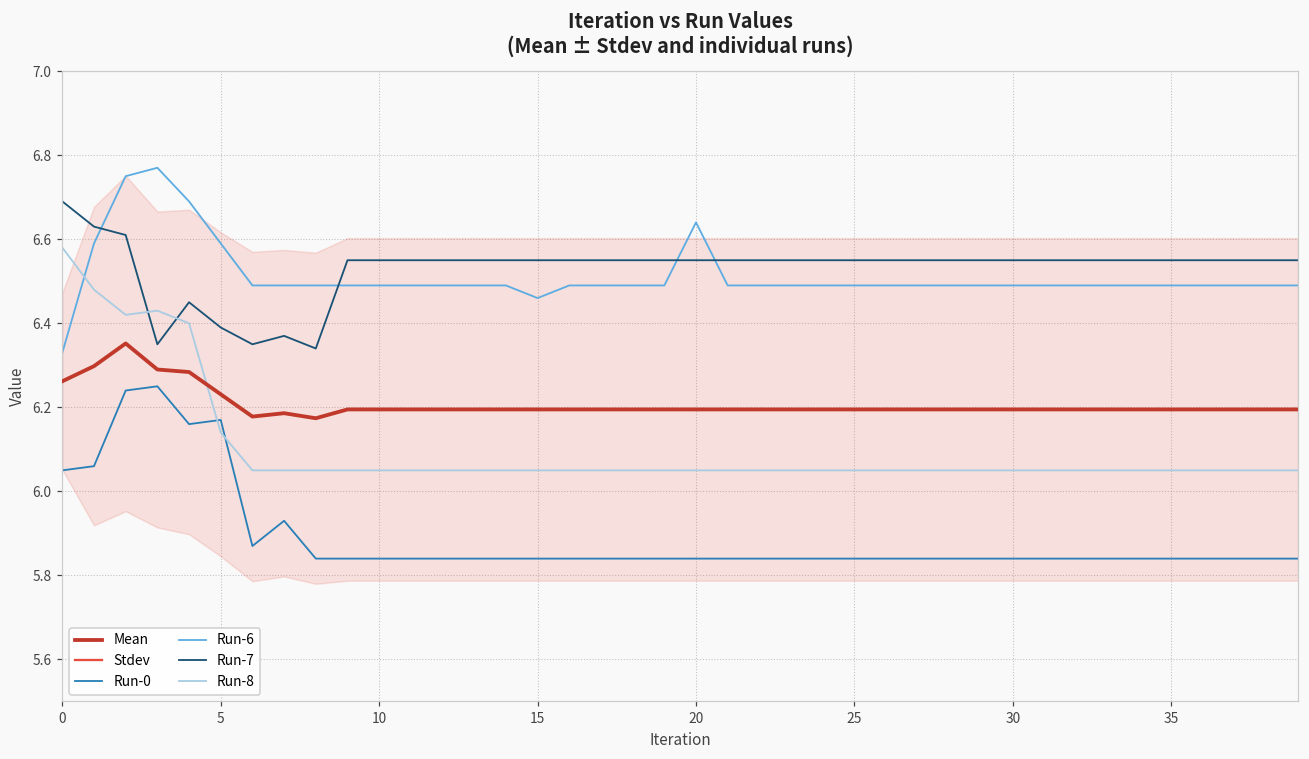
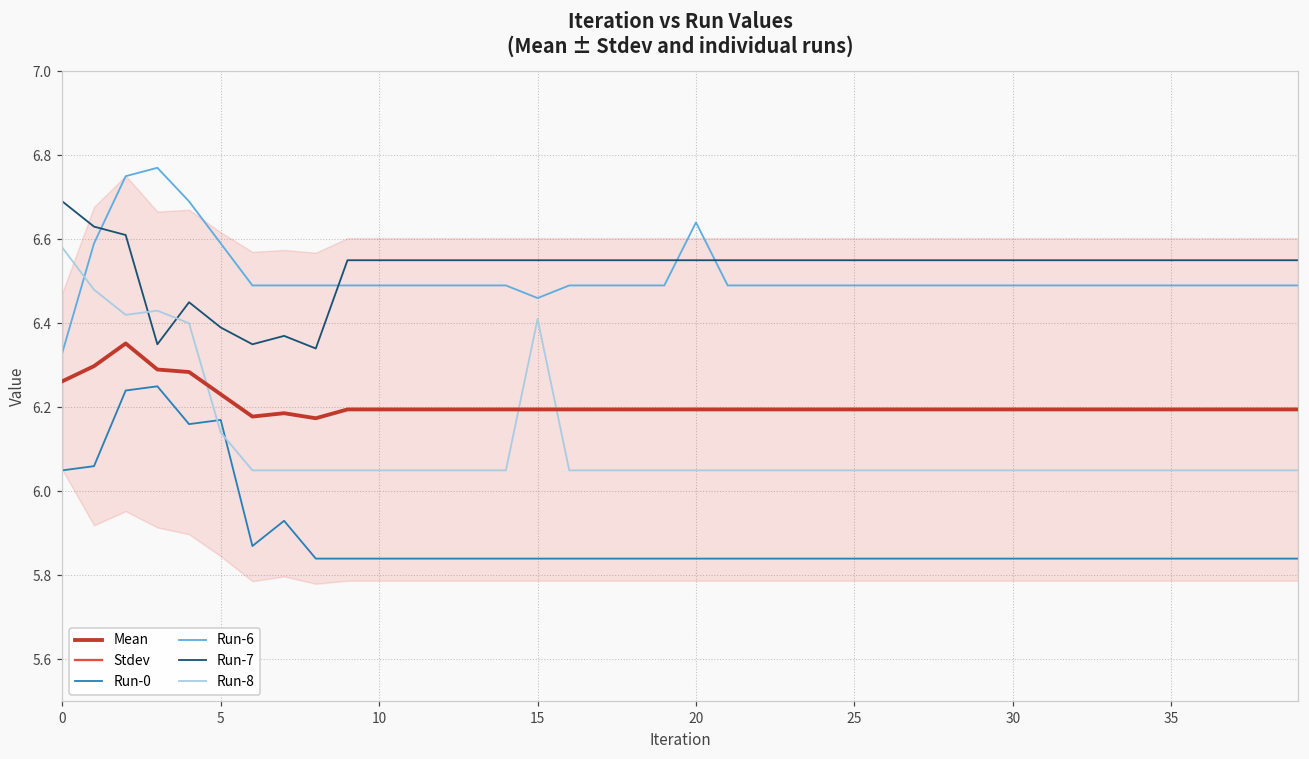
Run-8, 15: 6.05 -> 6.41
